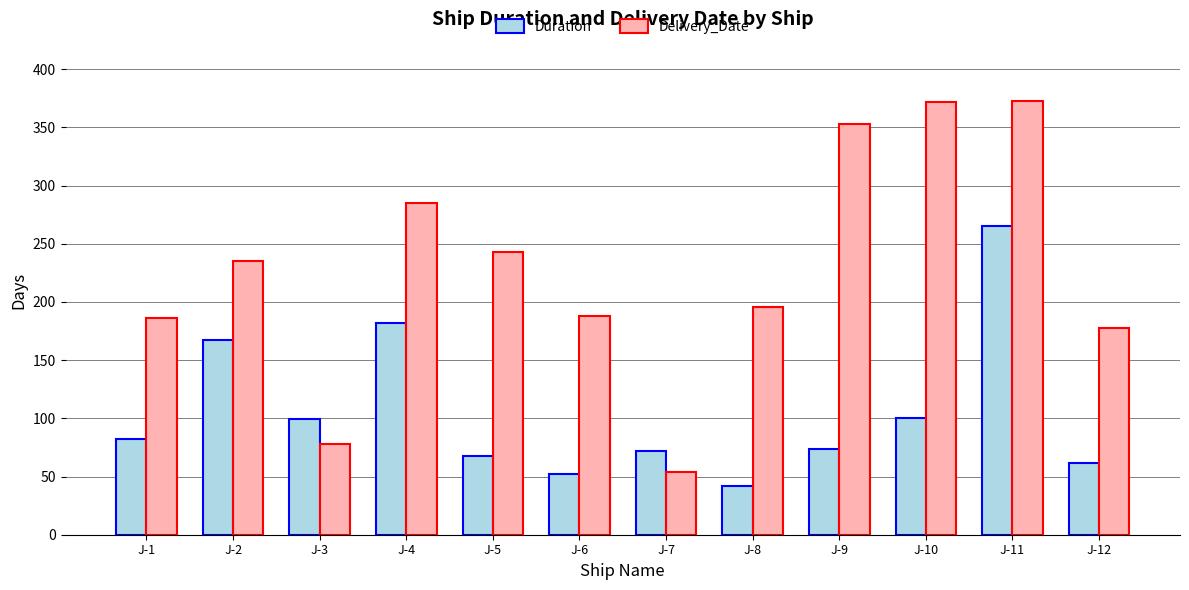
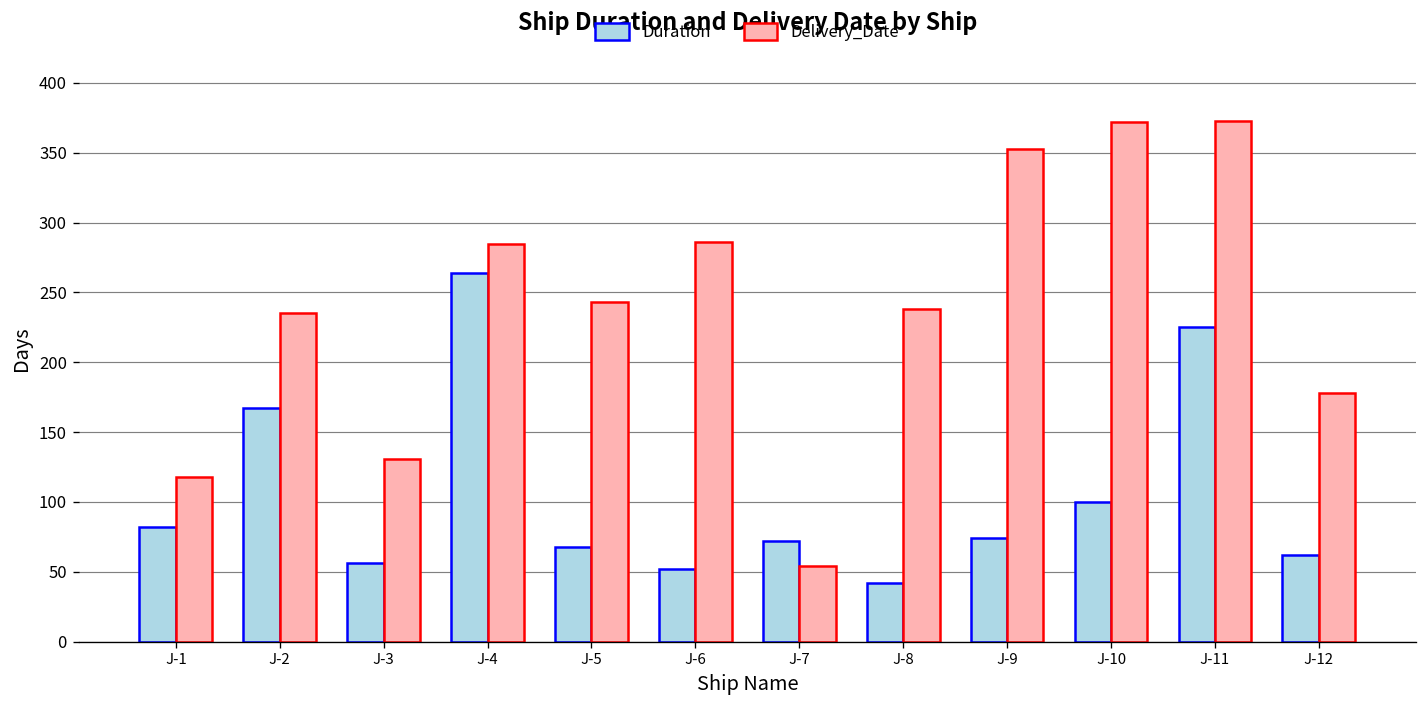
Delivery_Date, J-1: 186 -> 118
Duration, J-3: 99 -> 56
Delivery_Date, J-3: 78 -> 131
Duration, J-4: 182 -> 264
Delivery_Date, J-6: 188 -> 286
Delivery_Date, J-8: 196 -> 238
Duration, J-11: 265 -> 225
